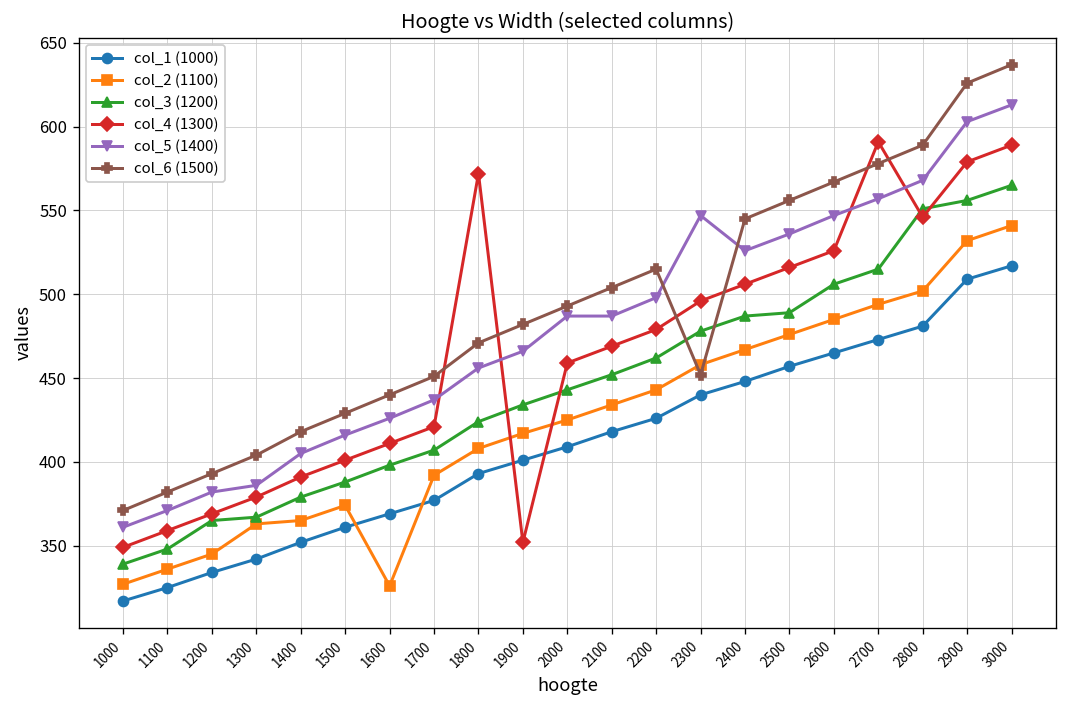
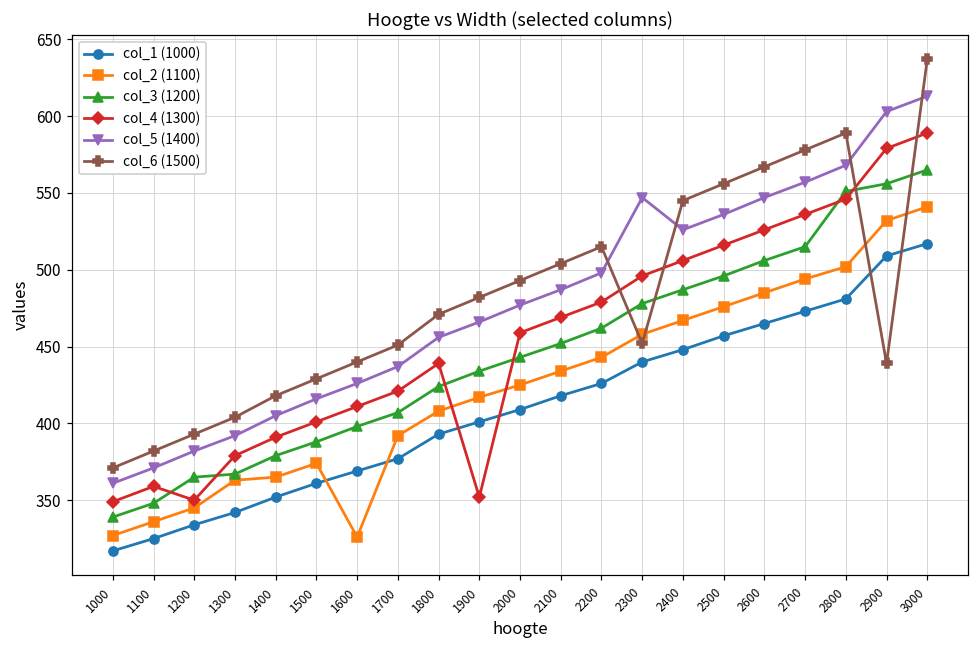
col_4 (1300), 1200: 369 -> 350
col_5 (1400), 1300: 386 -> 392
col_4 (1300), 1800: 572 -> 439
col_5 (1400), 2000: 487 -> 477
col_3 (1200), 2500: 489 -> 496
col_4 (1300), 2700: 591 -> 536
col_6 (1500), 2900: 626 -> 439
